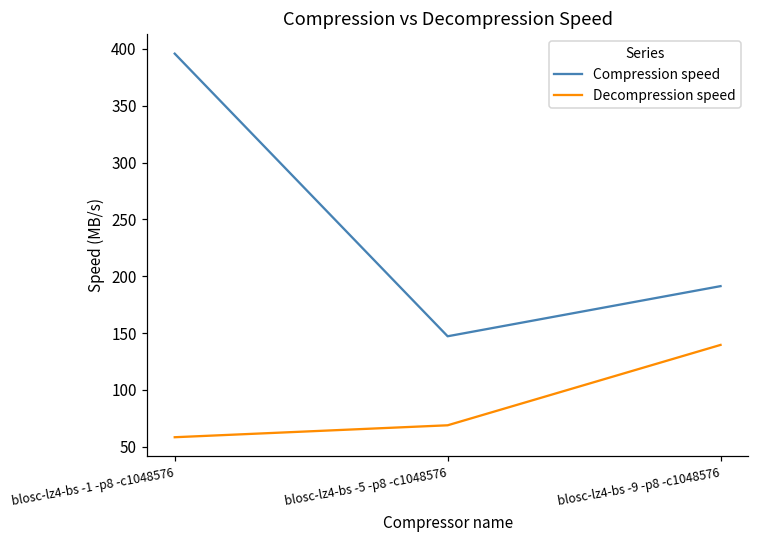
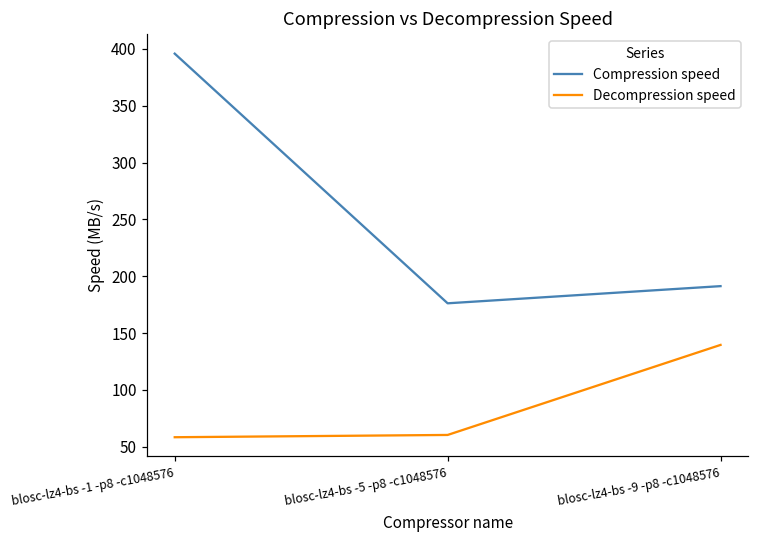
Compression speed, blosc-lz4-bs -5 -p8 -c1048576: 147 -> 176
Decompression speed, blosc-lz4-bs -5 -p8 -c1048576: 69 -> 60
